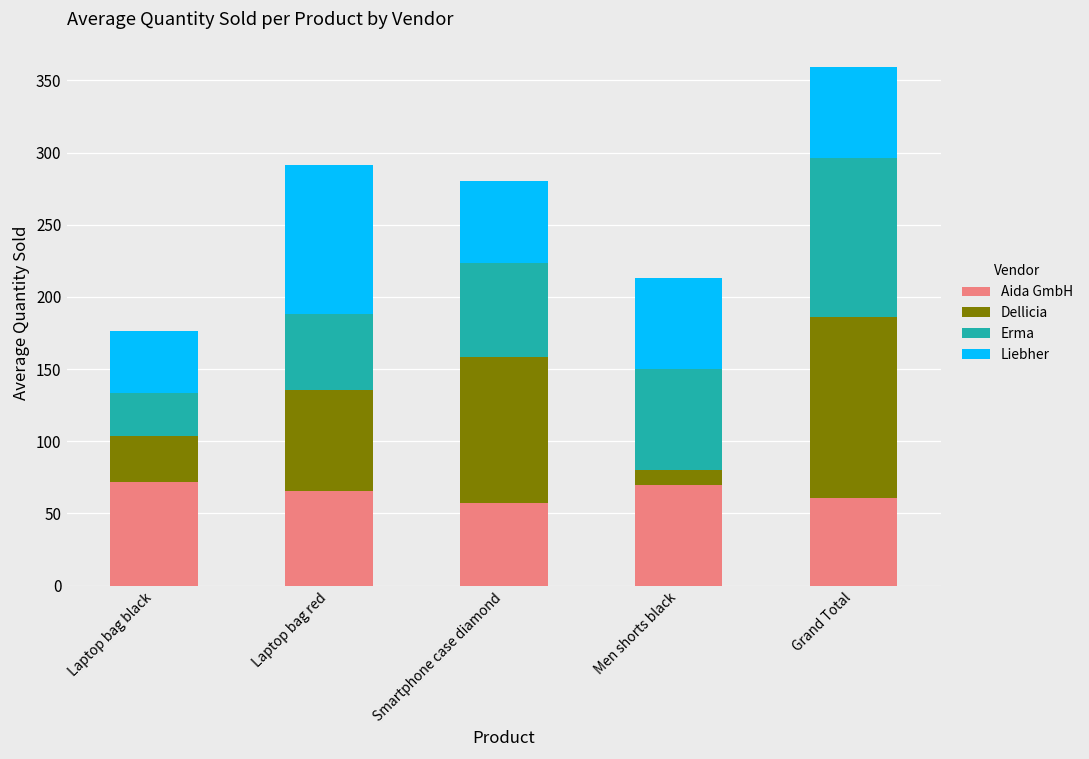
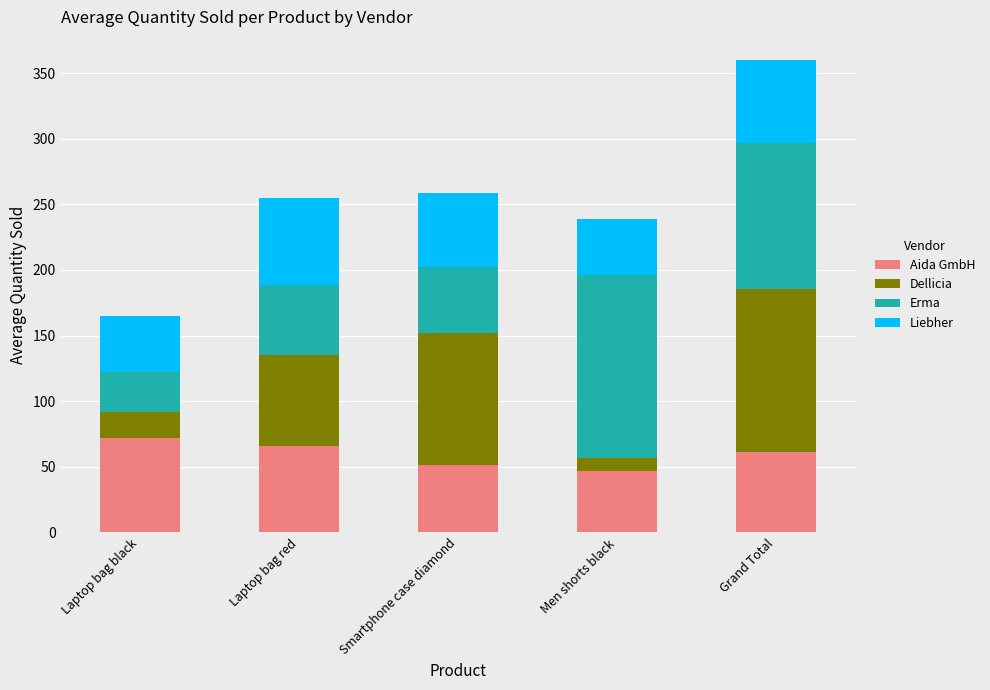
Dellicia, Laptop bag black: 32 -> 20
Liebher, Laptop bag red: 103 -> 66
Aida GmbH, Smartphone case diamond: 58 -> 51
Erma, Smartphone case diamond: 65 -> 50
Aida GmbH, Men shorts black: 70 -> 47
Erma, Men shorts black: 70 -> 140
Liebher, Men shorts black: 63 -> 43
